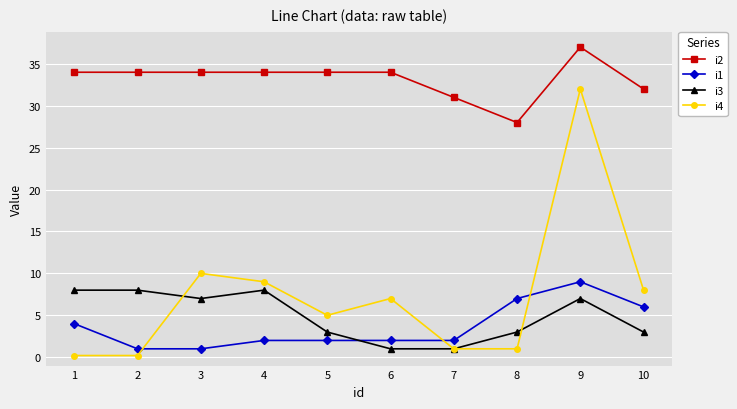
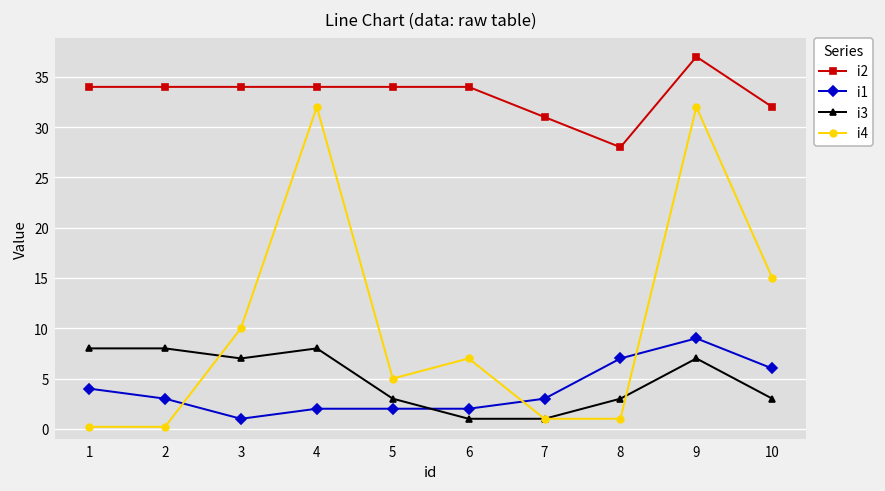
i1, 2: 1 -> 3
i4, 4: 9 -> 32
i1, 7: 2 -> 3
i4, 10: 8 -> 15
